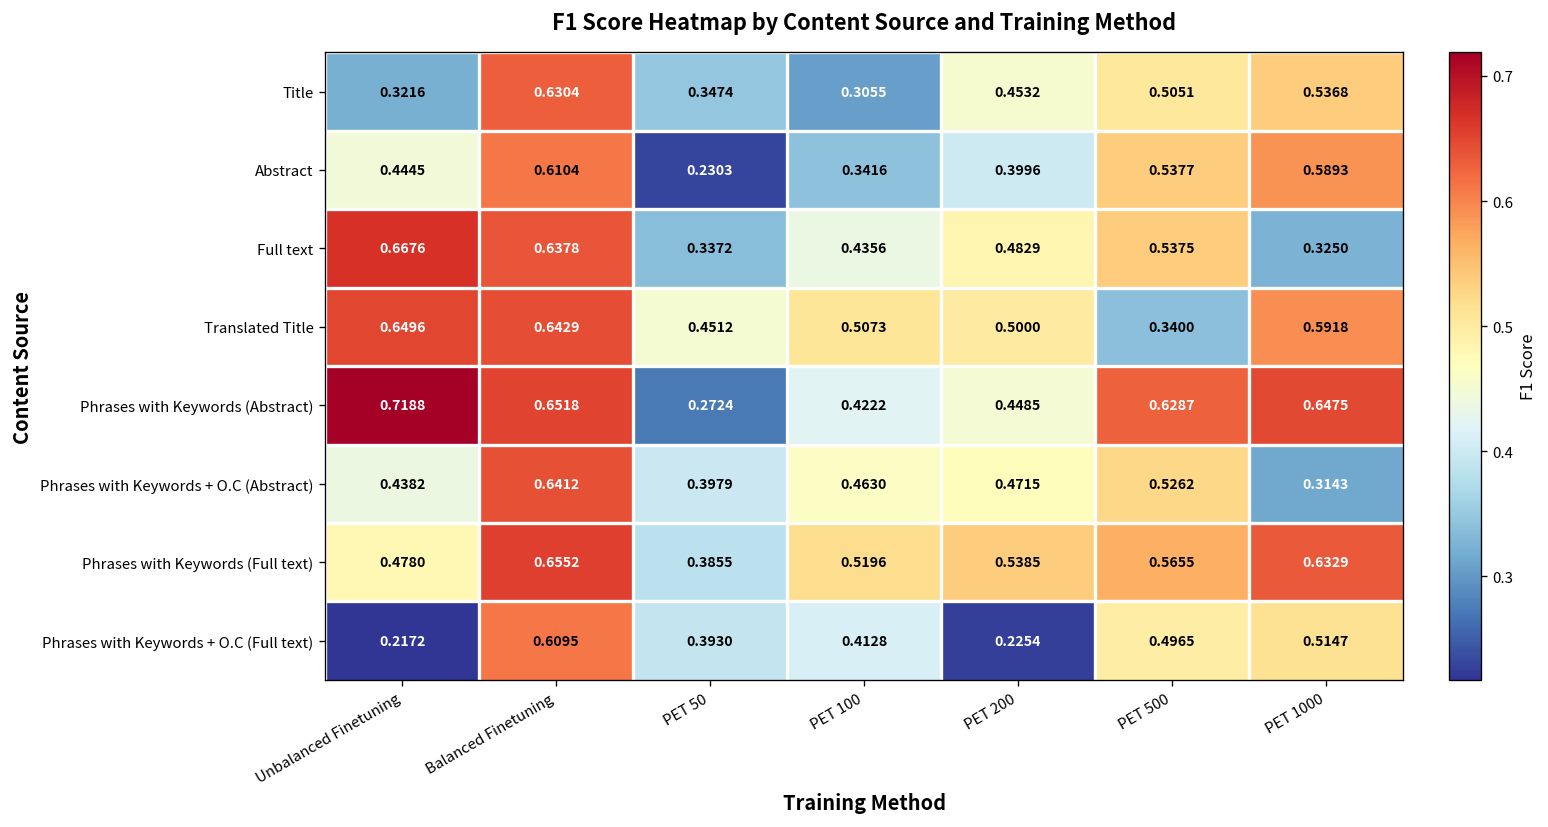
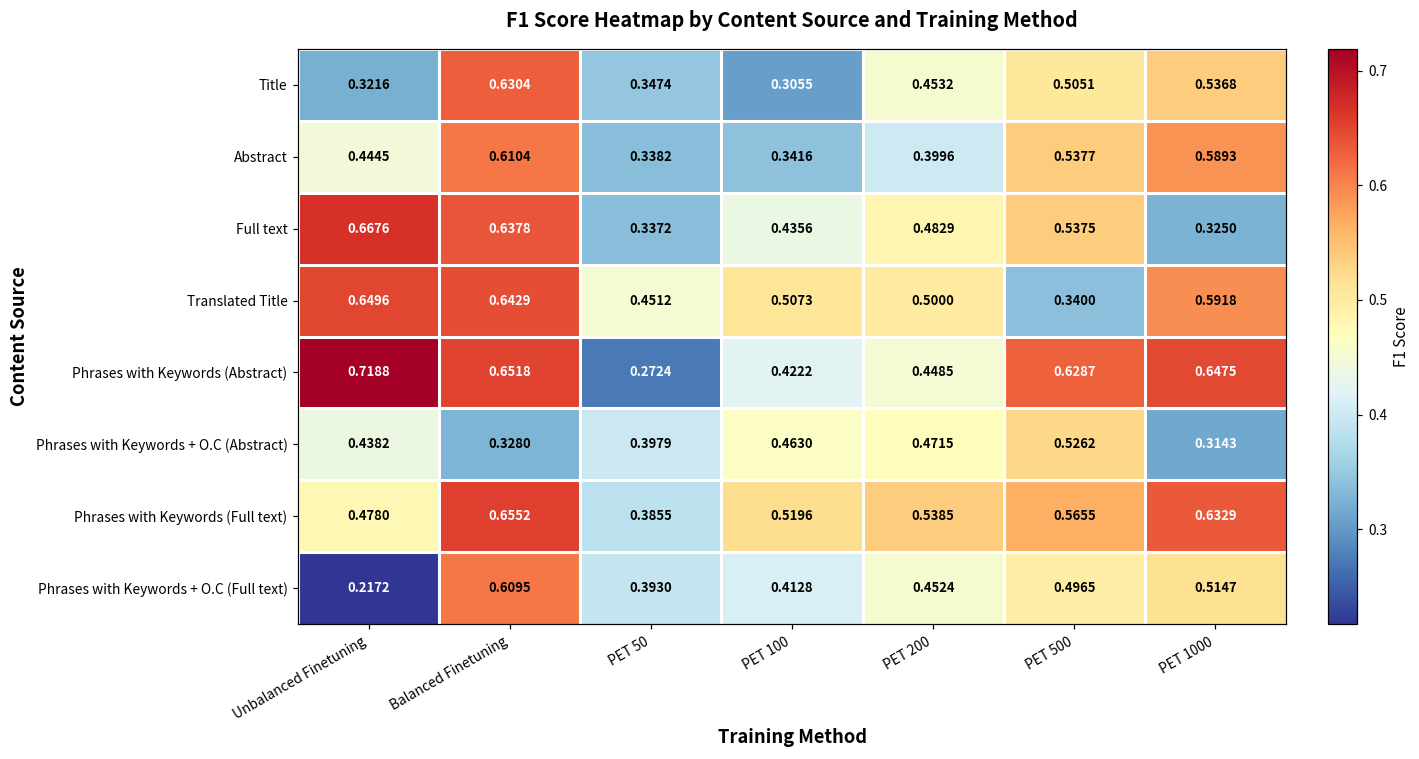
Abstract, PET 50: 0.2303 -> 0.3382
Phrases with Keywords + O.C (Abstract), Balanced Finetuning: 0.6412 -> 0.3280
Phrases with Keywords + O.C (Full text), PET 200: 0.2254 -> 0.4524
